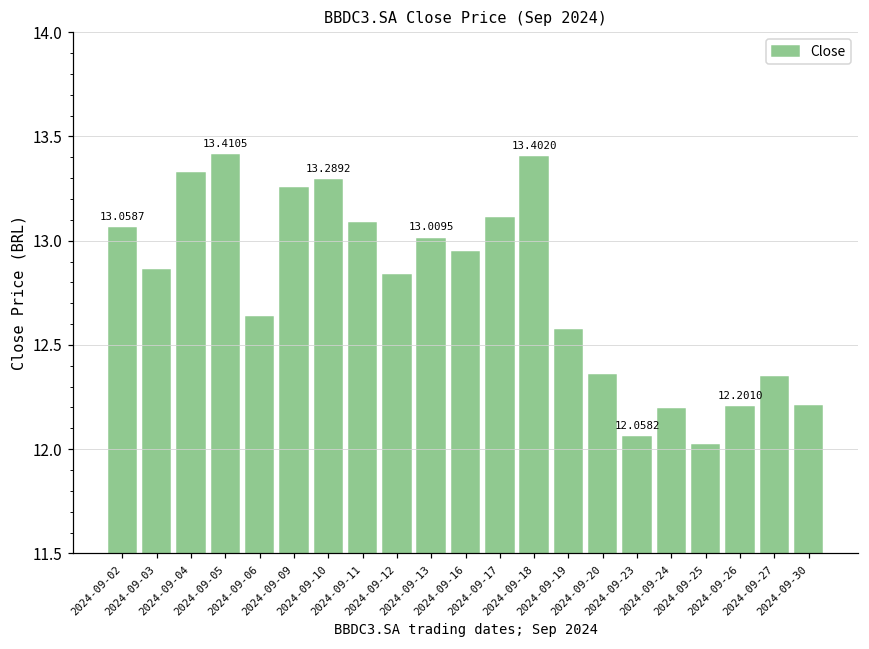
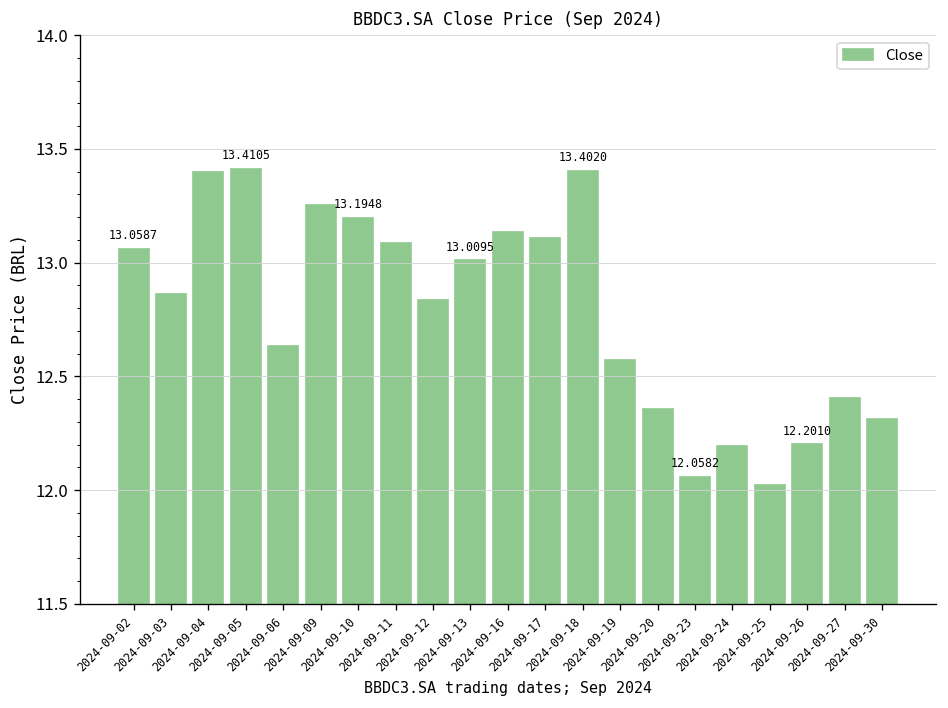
2024-09-04: 13.33 -> 13.40
2024-09-10: 13.2892 -> 13.1948
2024-09-16: 12.94 -> 13.14
2024-09-27: 12.35 -> 12.40
2024-09-30: 12.21 -> 12.31
